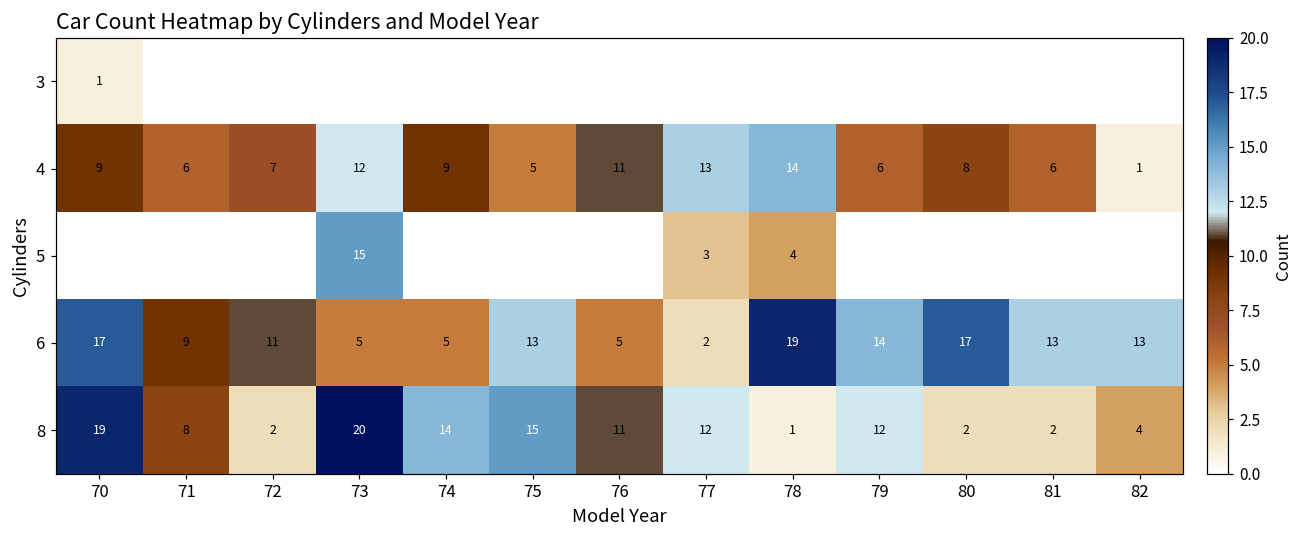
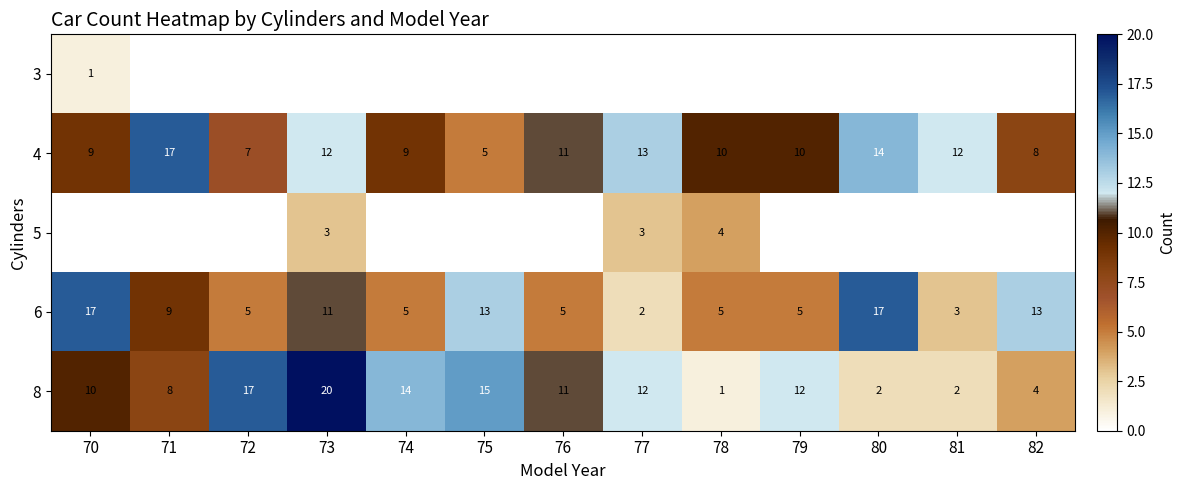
4, 71: 6 -> 17
4, 78: 14 -> 10
4, 79: 6 -> 10
4, 80: 8 -> 14
4, 81: 6 -> 12
4, 82: 1 -> 8
5, 73: 15 -> 3
6, 72: 11 -> 5
6, 73: 5 -> 11
6, 78: 19 -> 5
6, 79: 14 -> 5
6, 81: 13 -> 3
8, 70: 19 -> 10
8, 72: 2 -> 17
